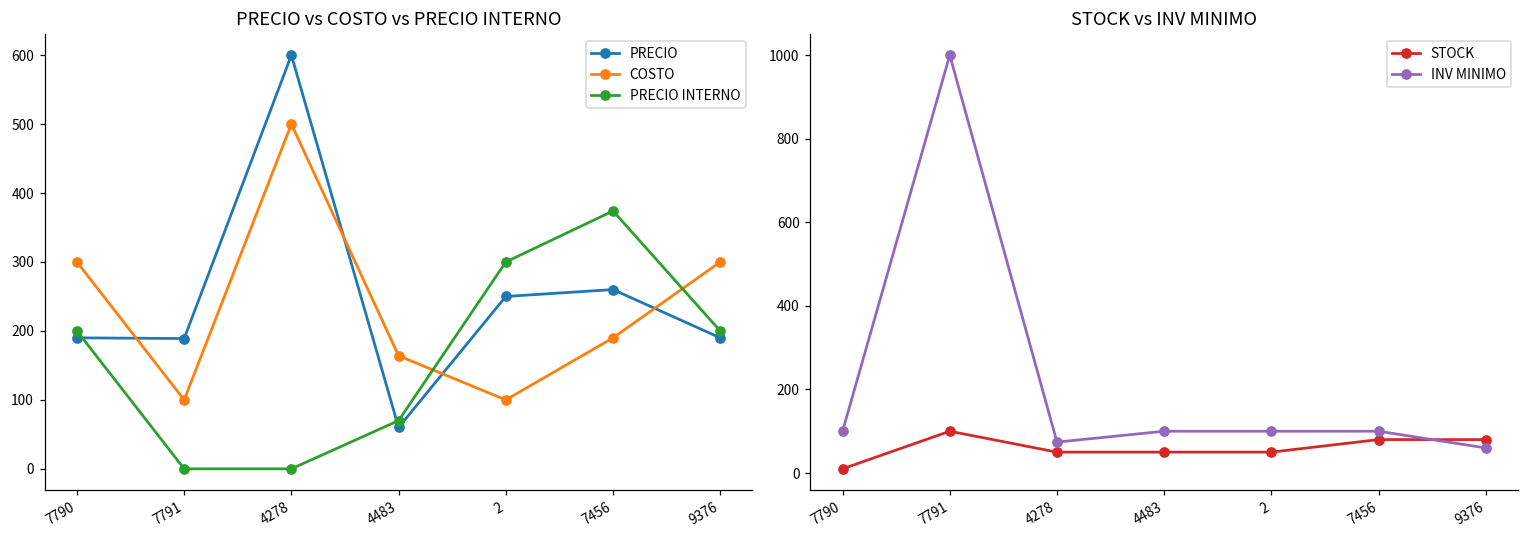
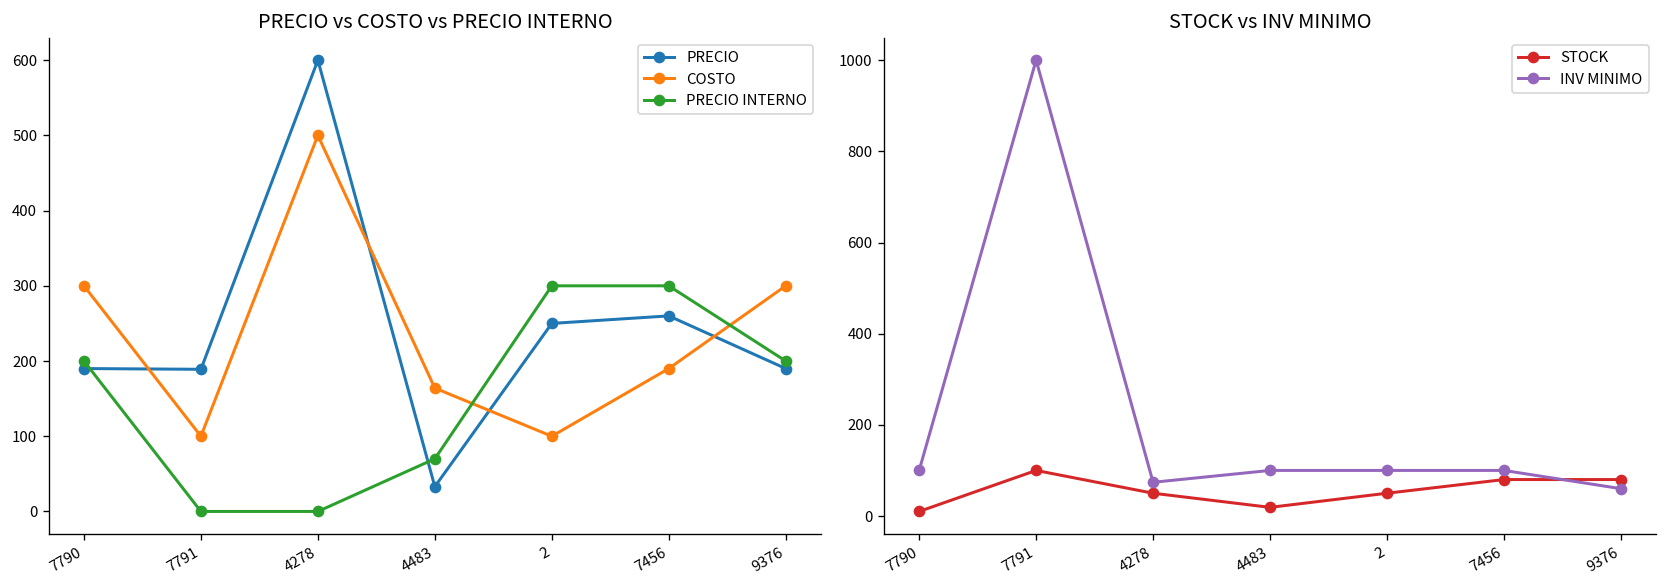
PRECIO vs COSTO vs PRECIO INTERNO, PRECIO, 4483: 60 -> 30
PRECIO vs COSTO vs PRECIO INTERNO, PRECIO INTERNO, 7456: 370 -> 300
STOCK vs INV MINIMO, STOCK, 4483: 50 -> 20
